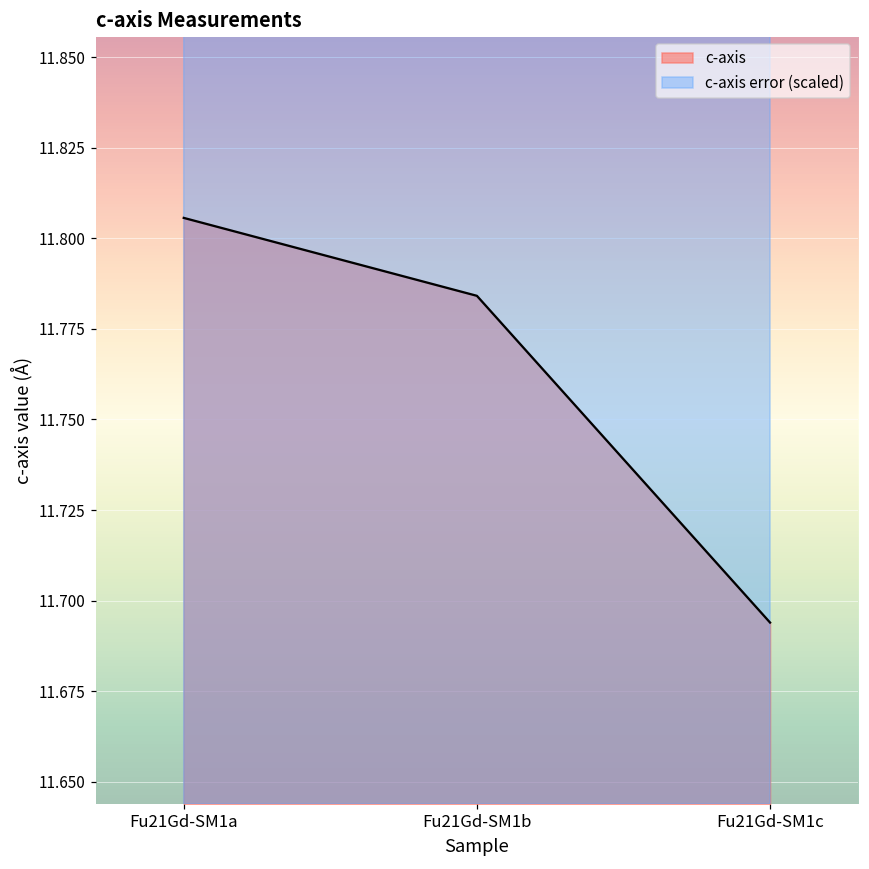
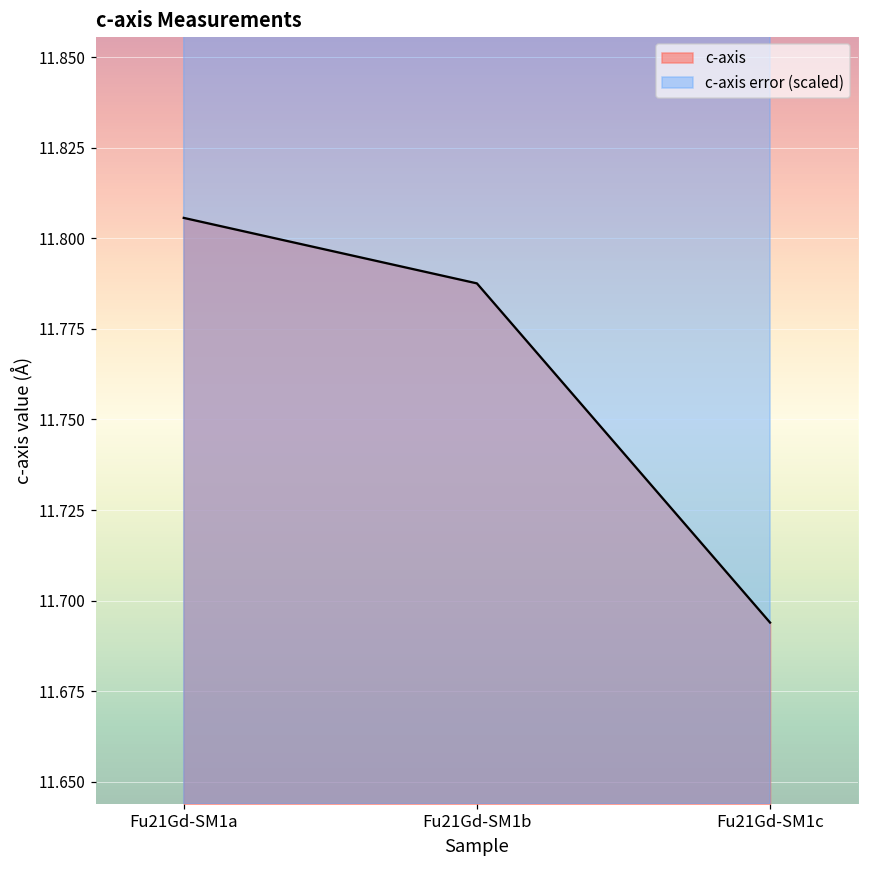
c-axis, Fu21Gd-SM1b: 11.784 -> 11.788
